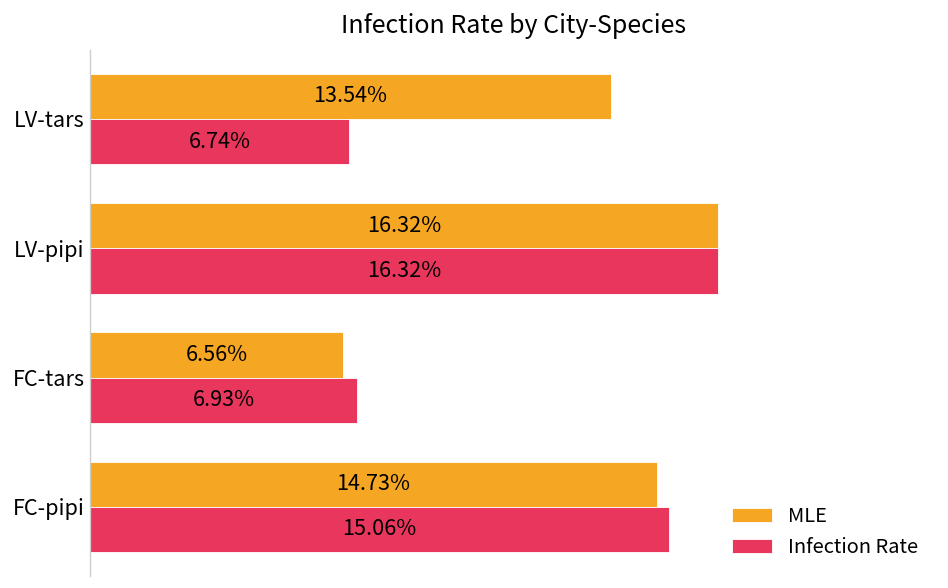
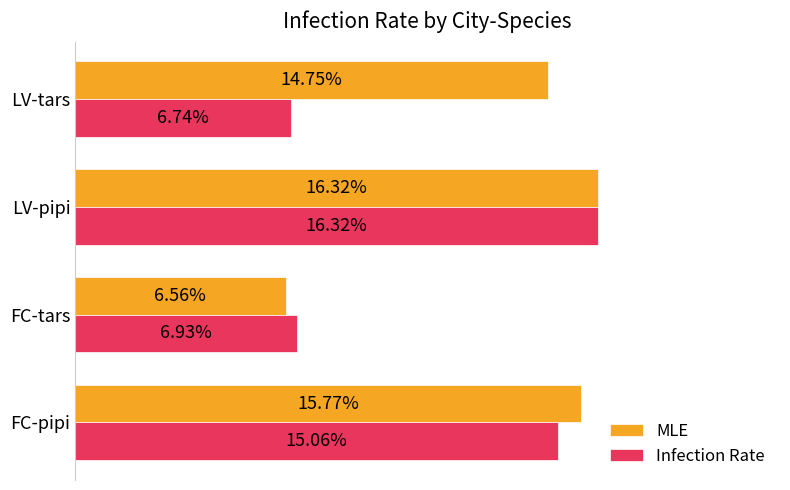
MLE, LV-tars: 13.54% -> 14.75%
MLE, FC-pipi: 14.73% -> 15.77%
